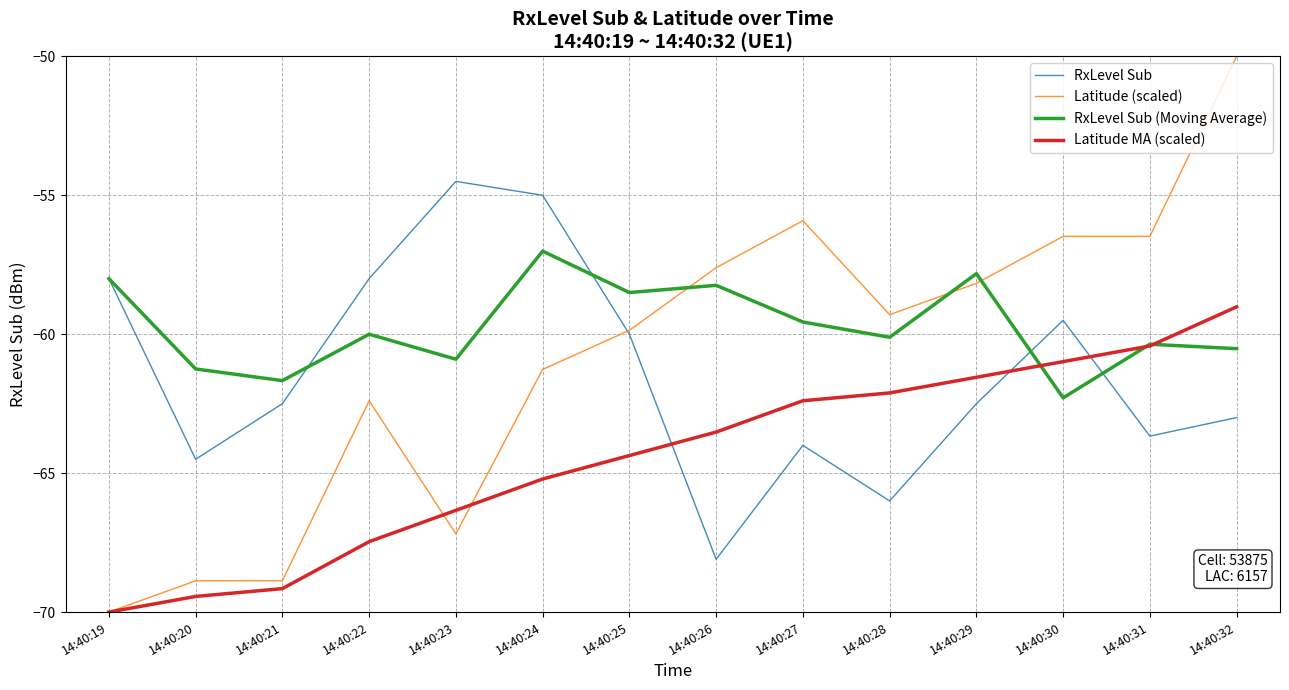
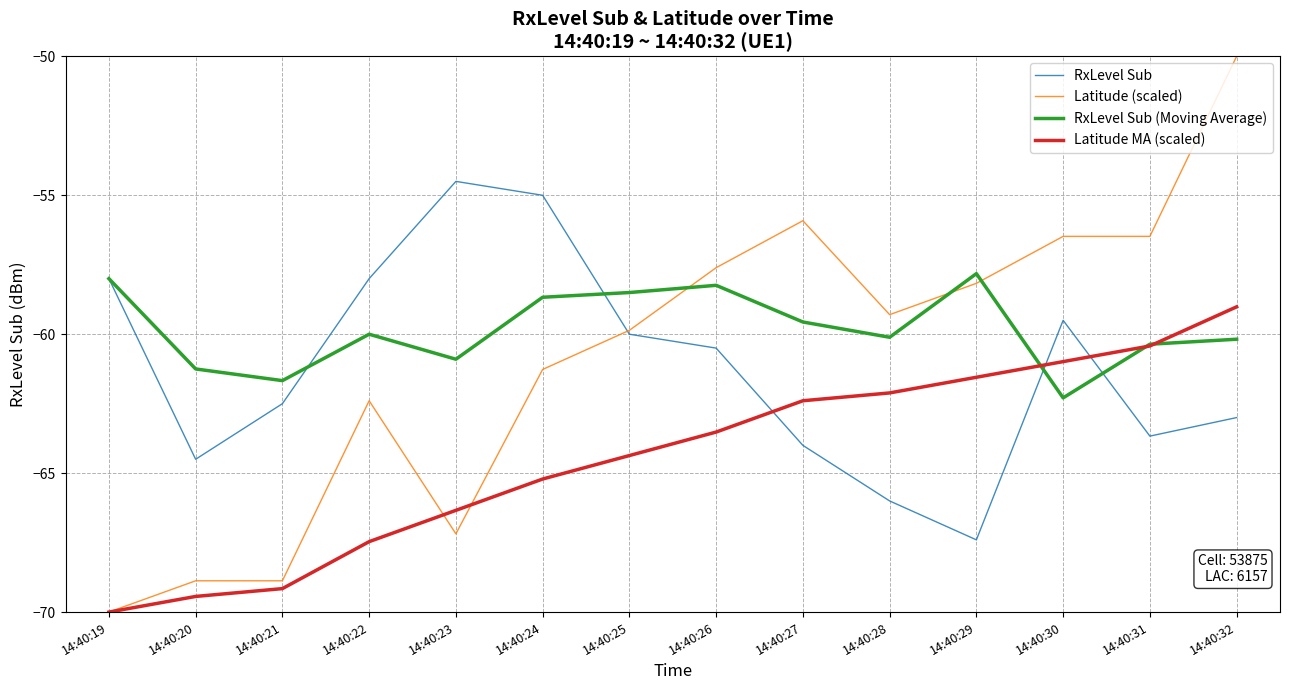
RxLevel Sub (Moving Average), 14:40:24: -57.0 -> -58.7
RxLevel Sub, 14:40:26: -68.1 -> -60.5
RxLevel Sub, 14:40:29: -62.5 -> -67.4
RxLevel Sub (Moving Average), 14:40:32: -60.5 -> -60.2
